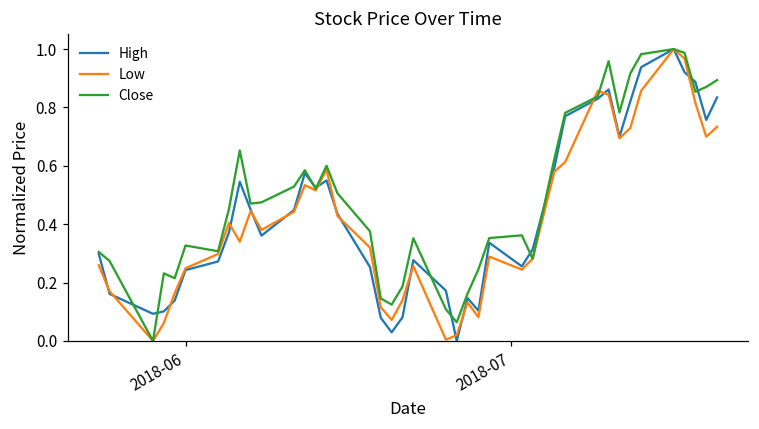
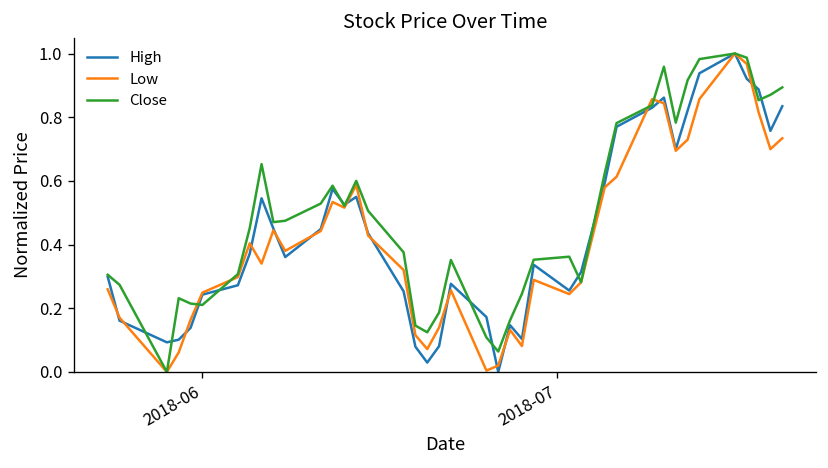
Close, 2018-06: 0.33 -> 0.21
